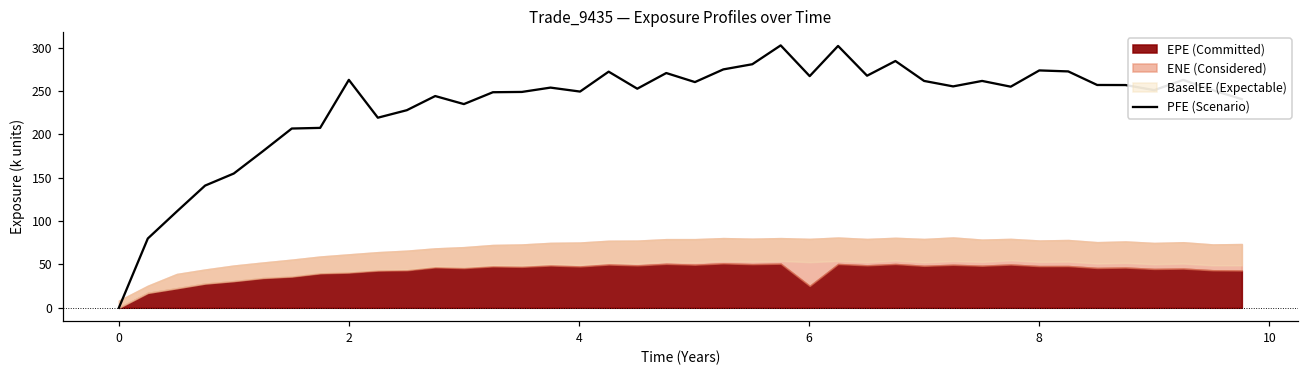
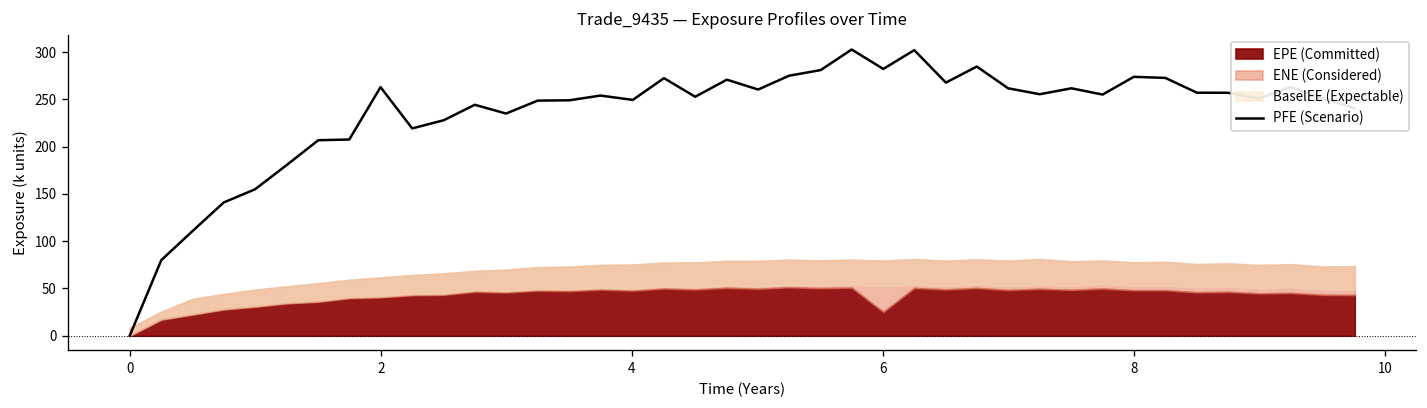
PFE (Scenario), 6: 270 -> 280
